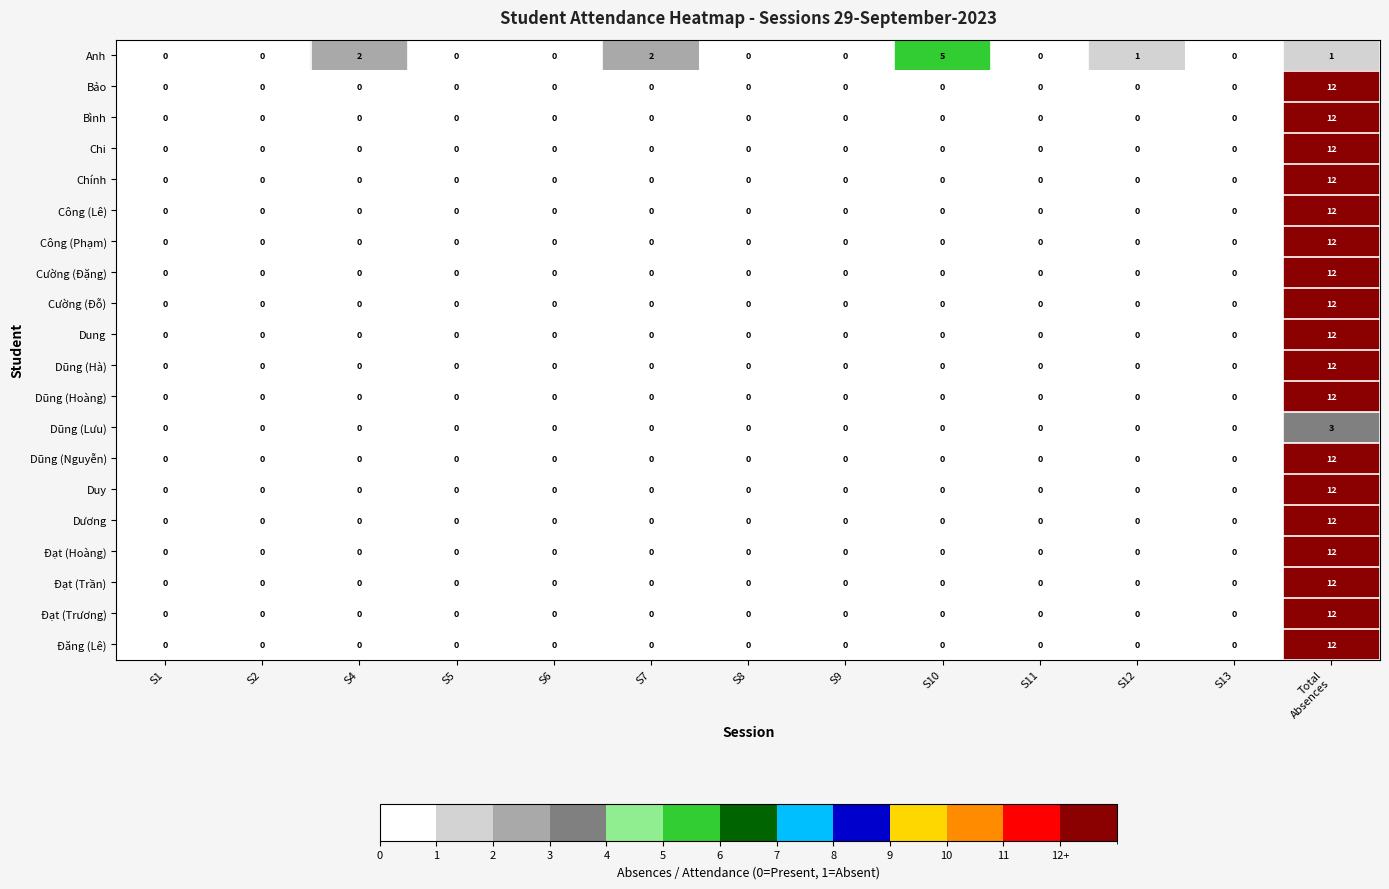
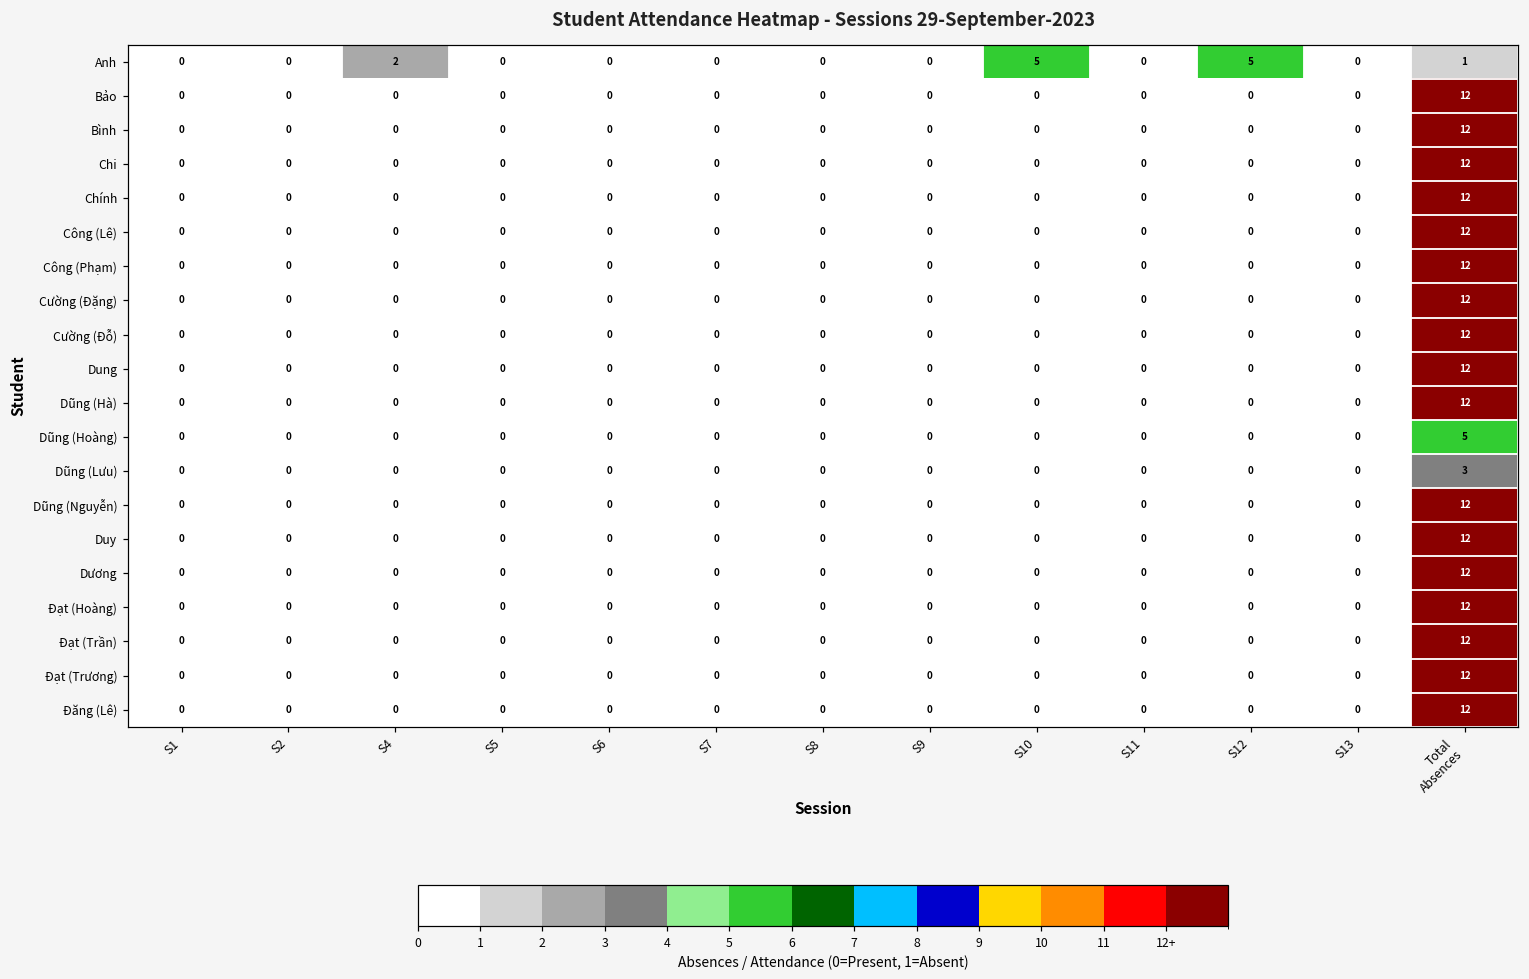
Anh, S7: 2 -> 0
Anh, S12: 1 -> 5
Dũng (Hoàng), Total Absences: 12 -> 5
